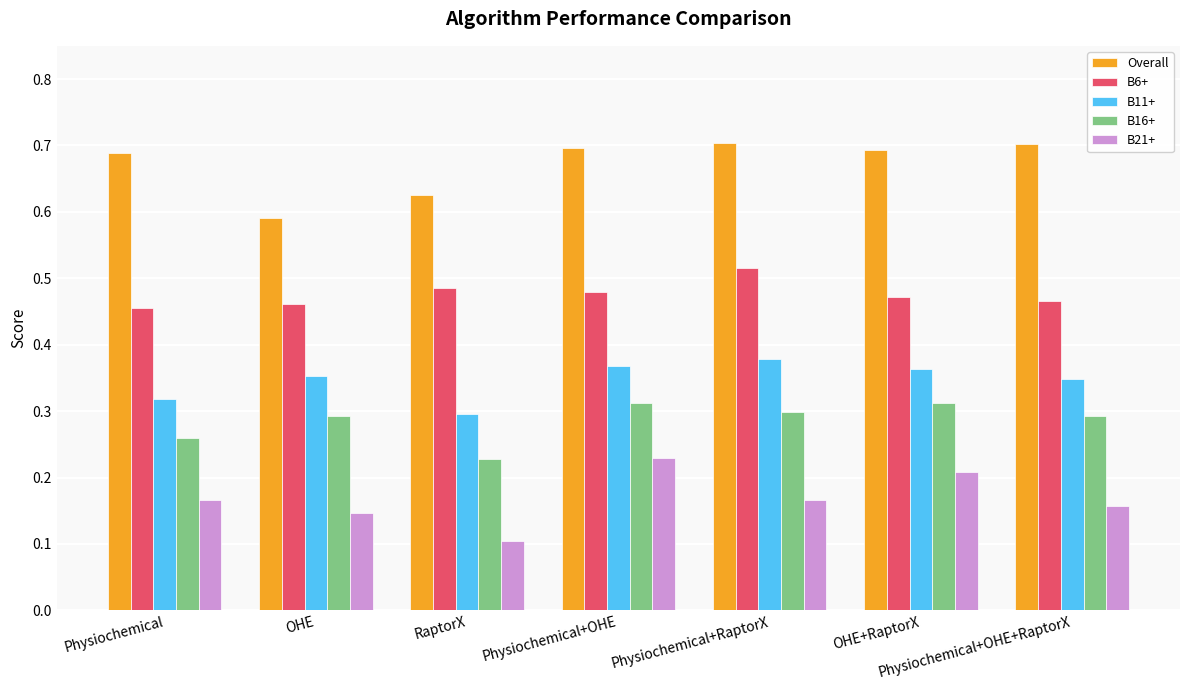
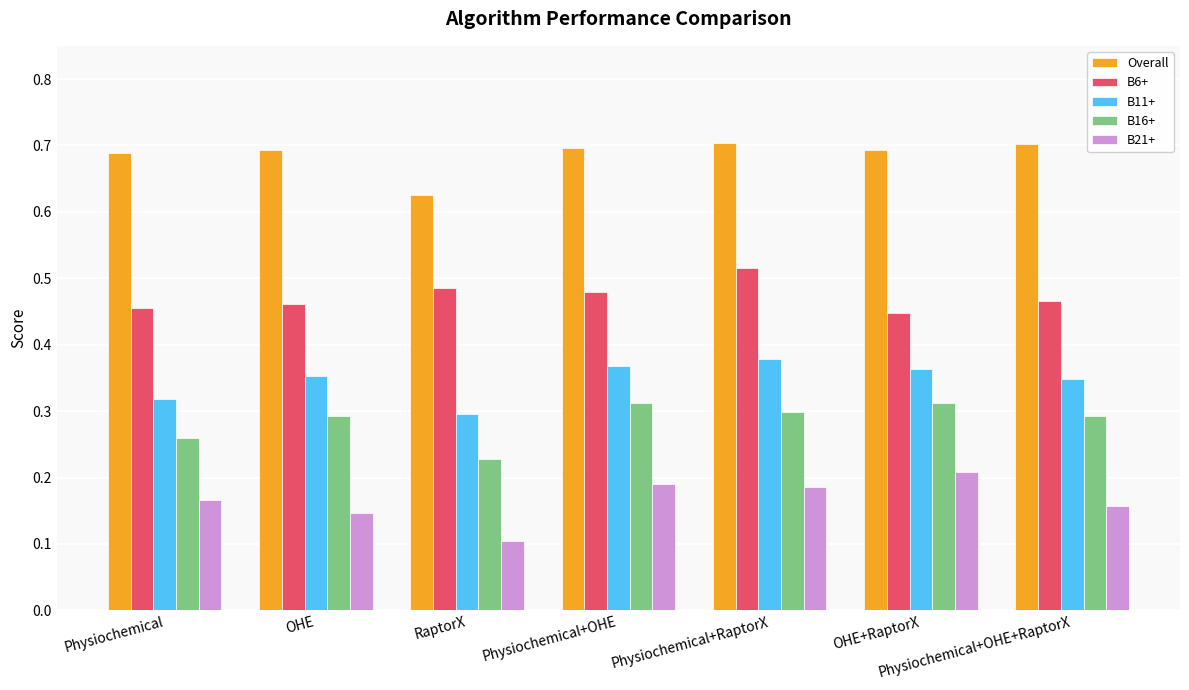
Overall, OHE: 0.59 -> 0.69
B21+, Physiochemical+OHE: 0.23 -> 0.19
B21+, Physiochemical+RaptorX: 0.17 -> 0.19
B6+, OHE+RaptorX: 0.47 -> 0.45
